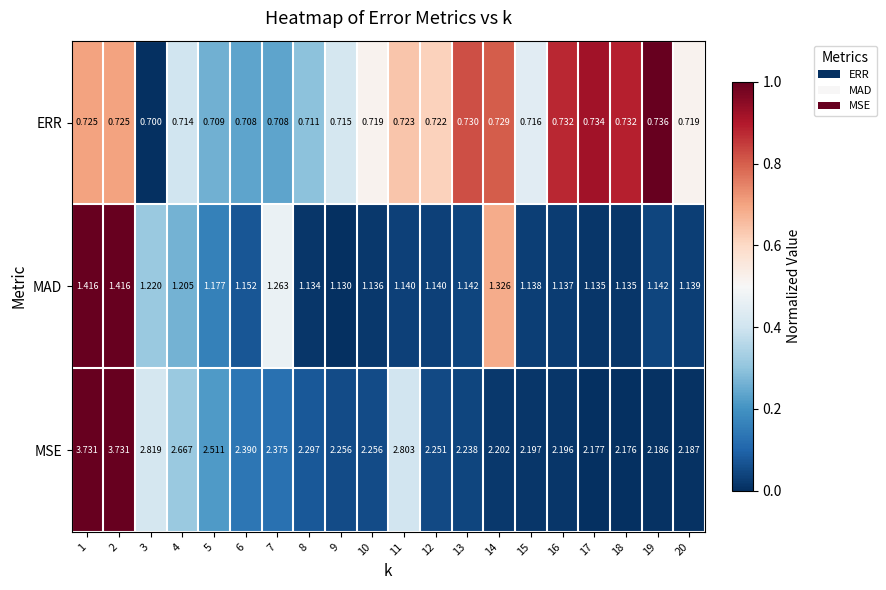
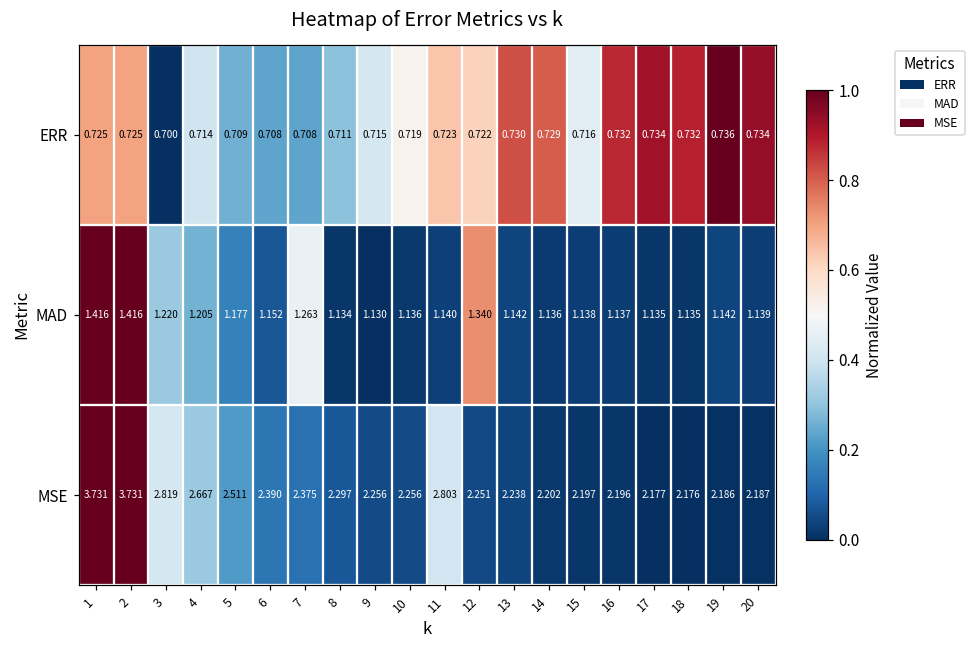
ERR, 20: 0.719 -> 0.734
MAD, 12: 1.140 -> 1.340
MAD, 14: 1.326 -> 1.136
